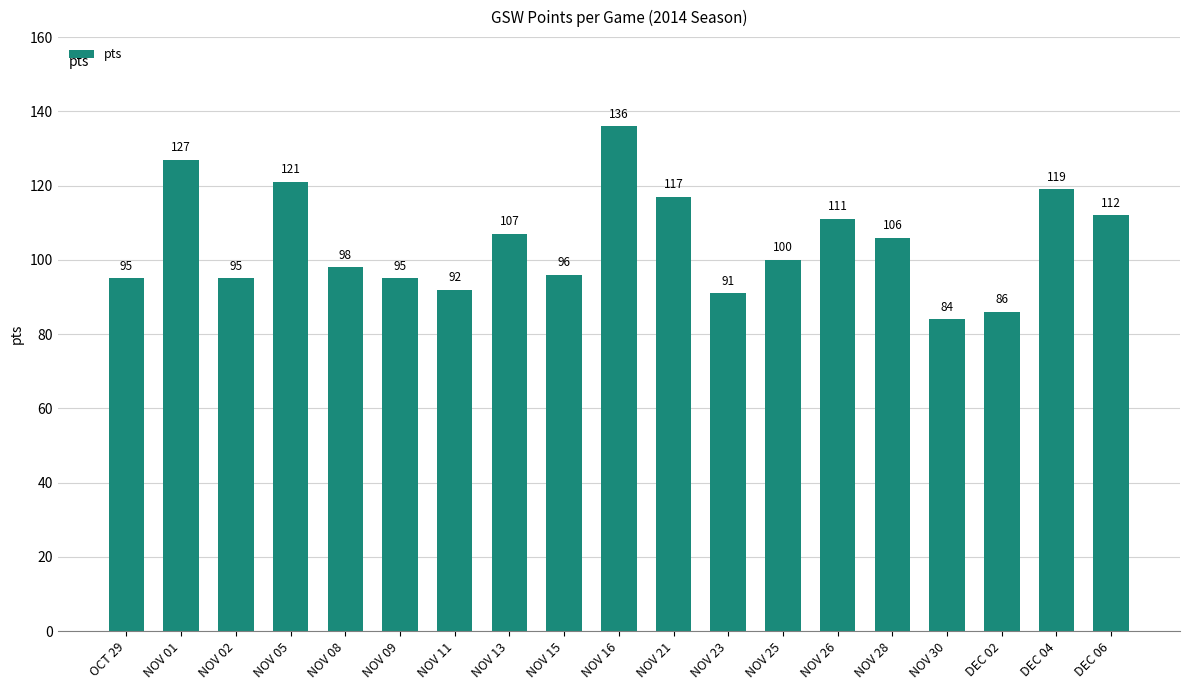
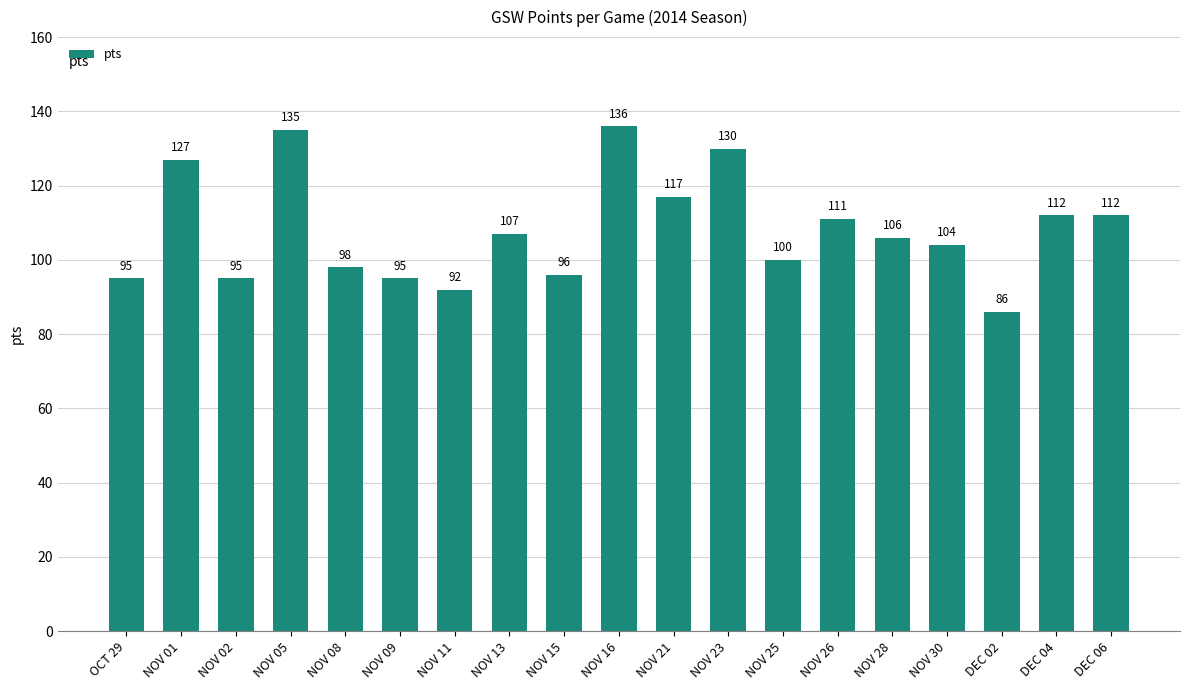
NOV 05: 121 -> 135
NOV 23: 91 -> 130
NOV 30: 84 -> 104
DEC 04: 119 -> 112
